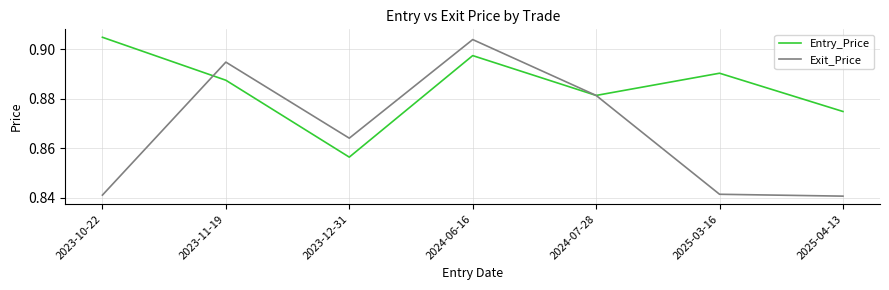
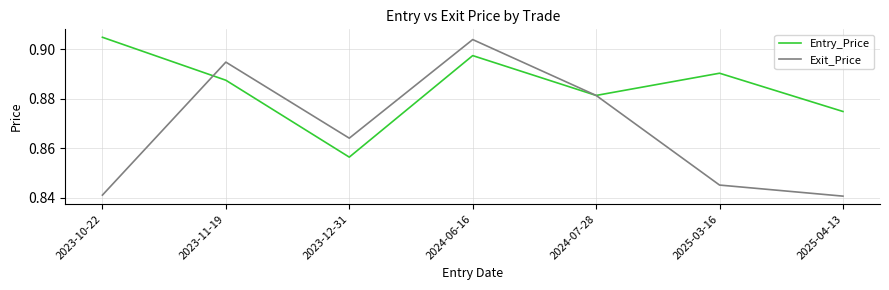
Exit_Price, 2025-03-16: 0.841 -> 0.845
